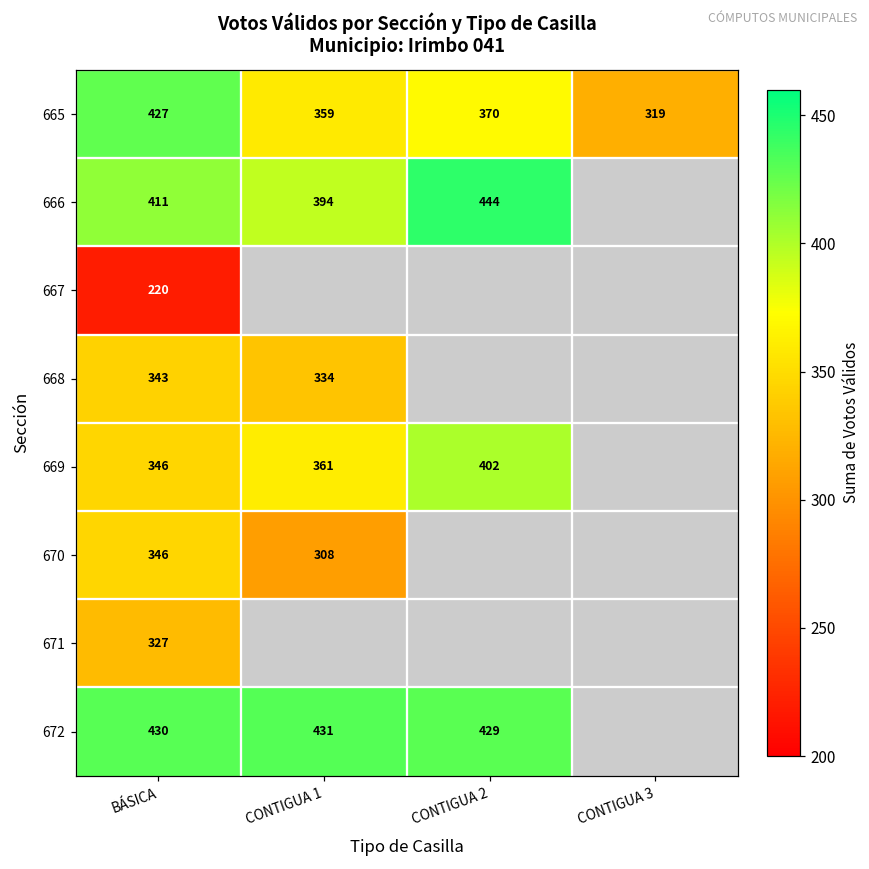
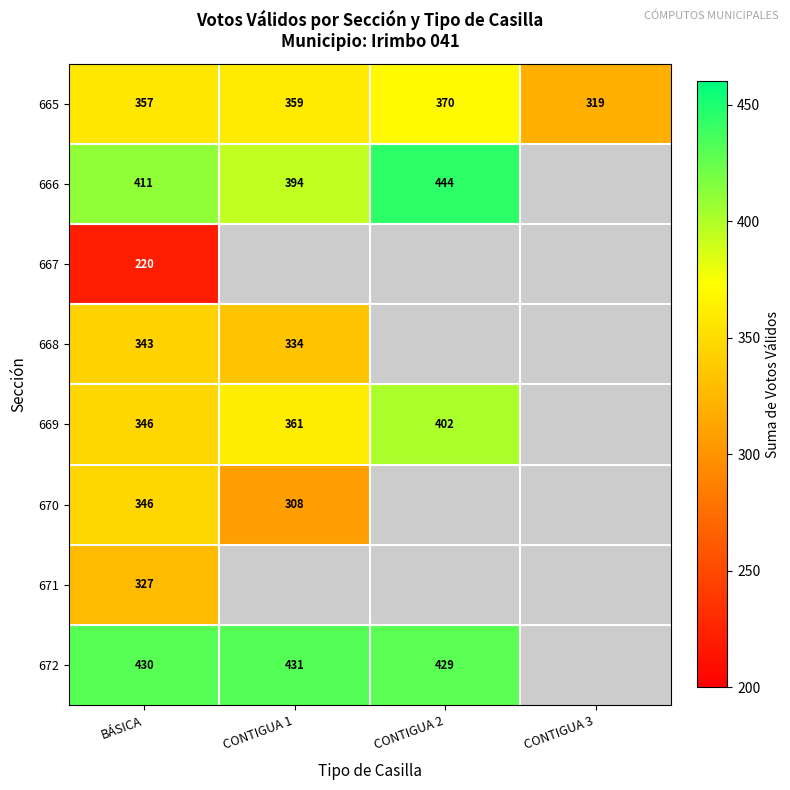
665, BÁSICA: 427 -> 357
